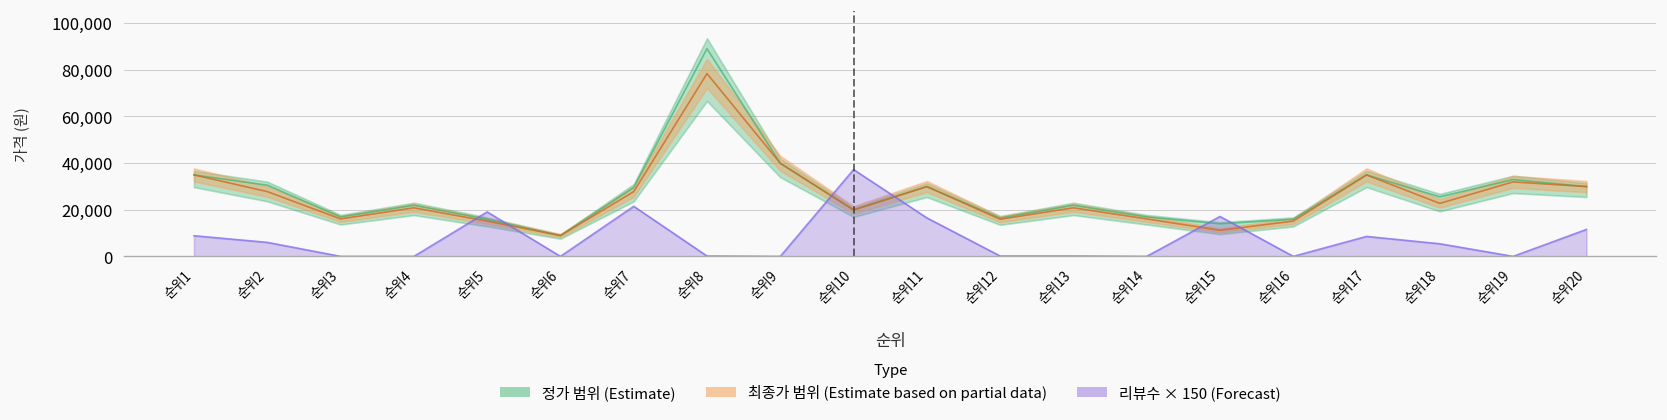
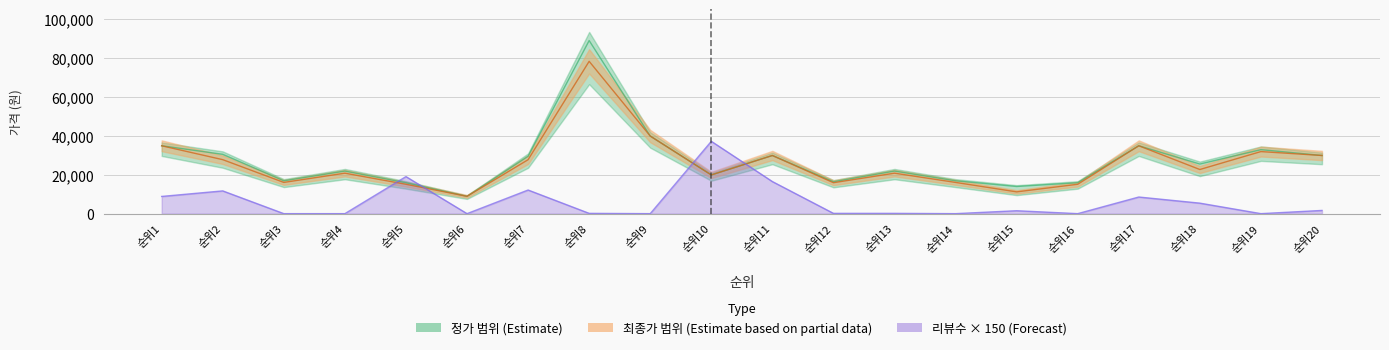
리뷰수 × 150 (Forecast), 순위2: 6,000 -> 12,000
리뷰수 × 150 (Forecast), 순위7: 21,000 -> 12,000
리뷰수 × 150 (Forecast), 순위15: 17,000 -> 2,000
리뷰수 × 150 (Forecast), 순위20: 12,000 -> 2,000
